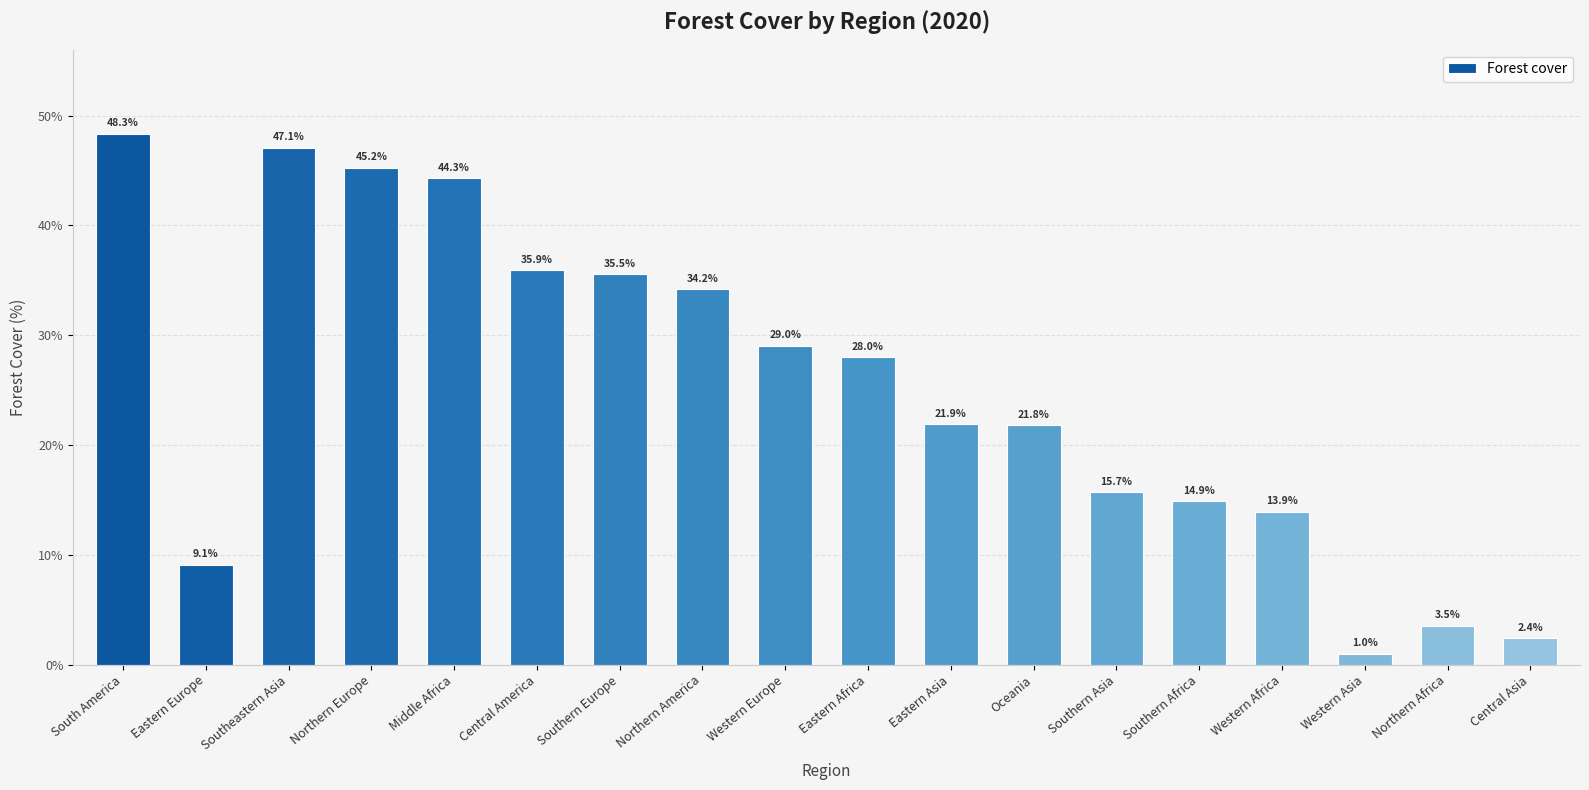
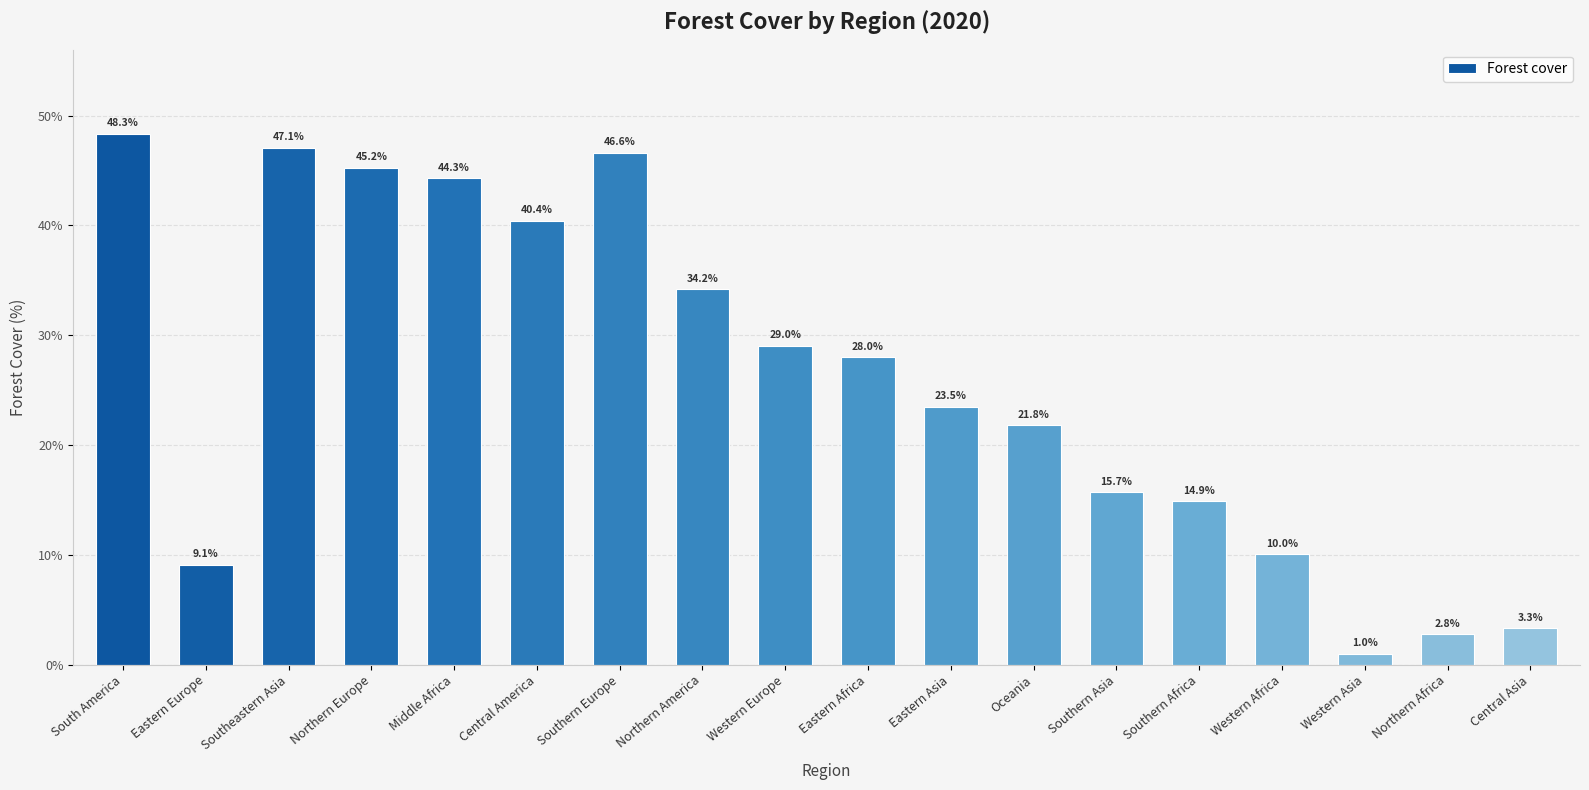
Central America: 35.9% -> 40.4%
Southern Europe: 35.5% -> 46.6%
Eastern Asia: 21.9% -> 23.5%
Western Africa: 13.9% -> 10.0%
Northern Africa: 3.5% -> 2.8%
Central Asia: 2.4% -> 3.3%
